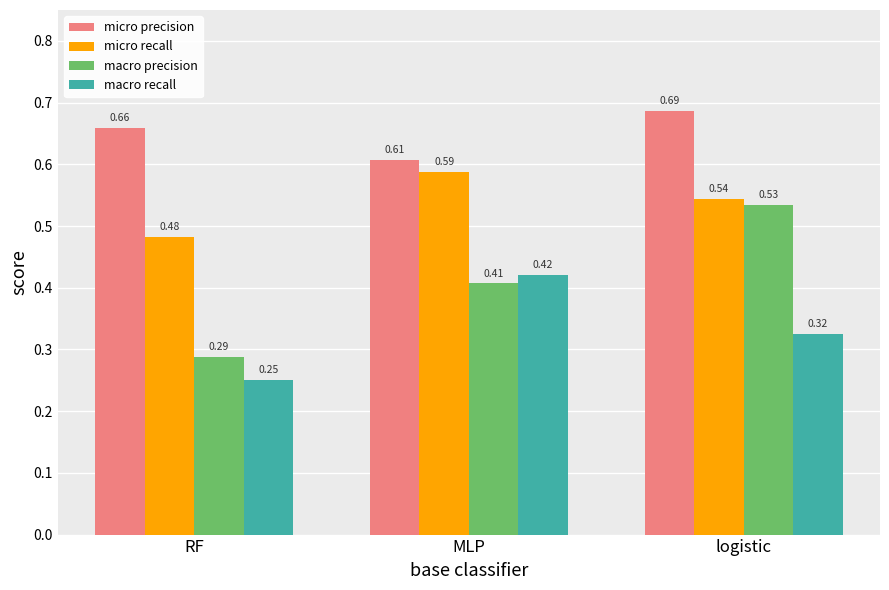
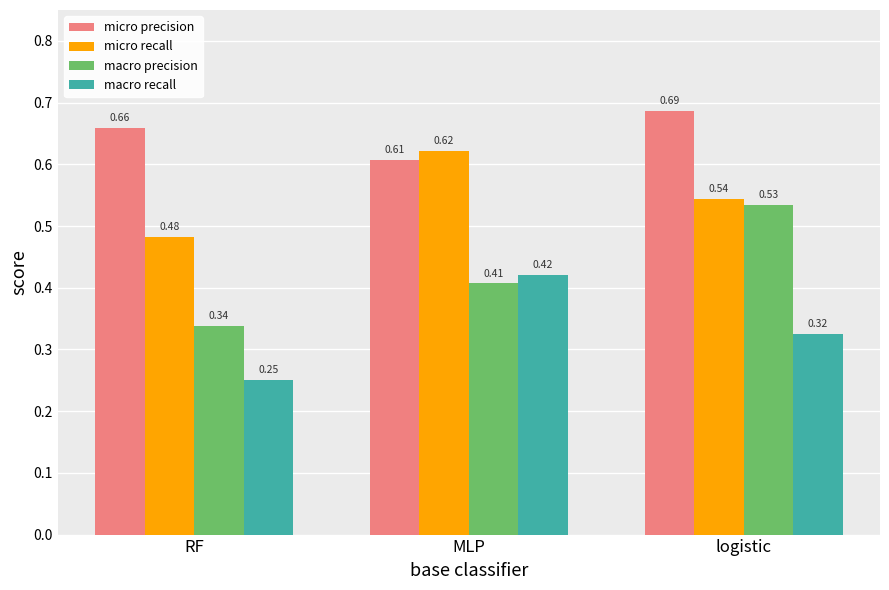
macro precision, RF: 0.29 -> 0.34
micro recall, MLP: 0.59 -> 0.62
